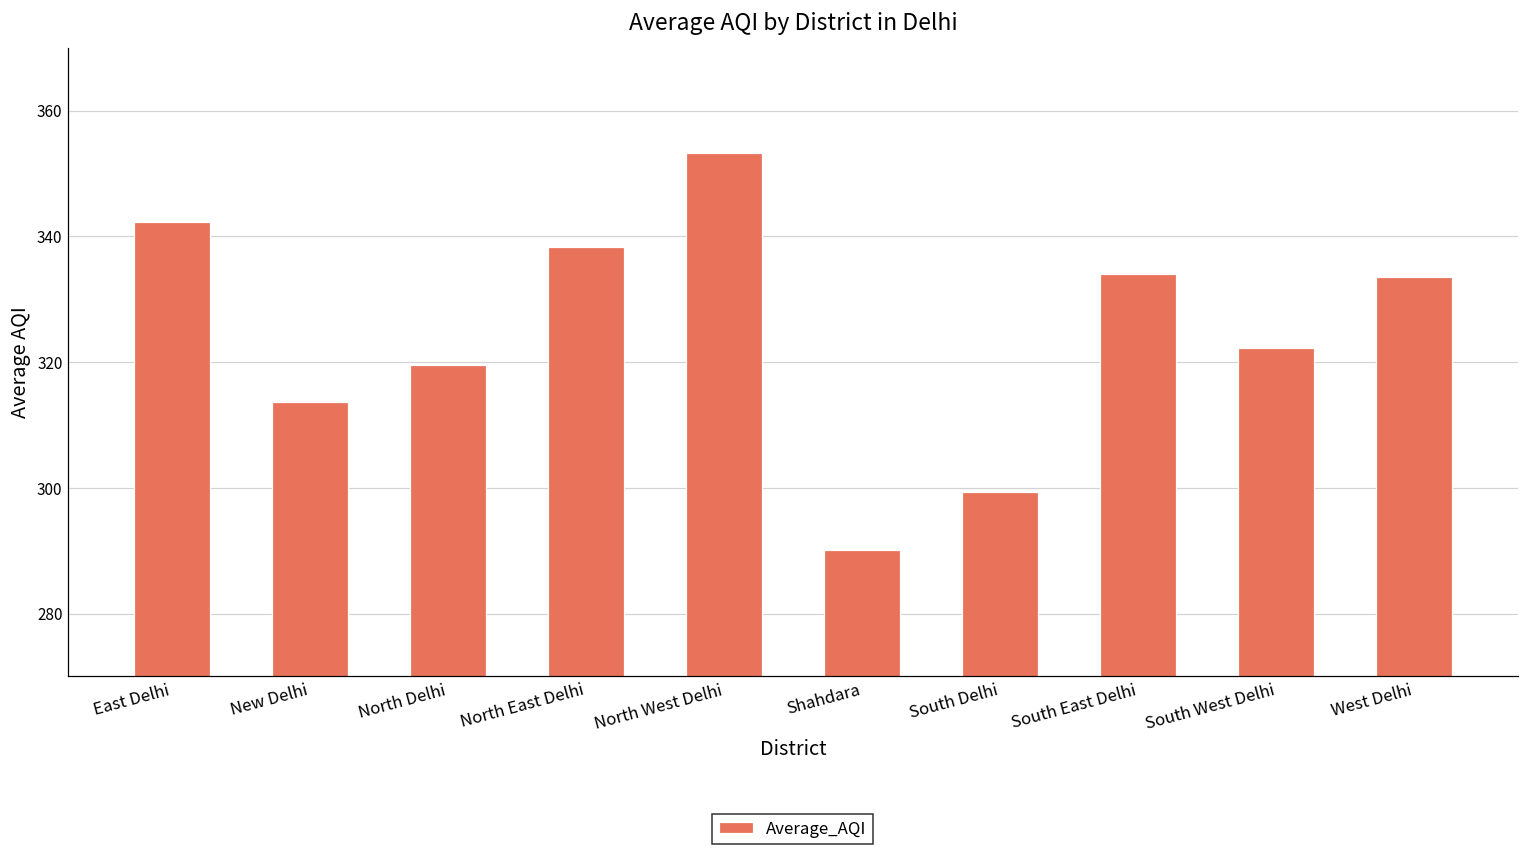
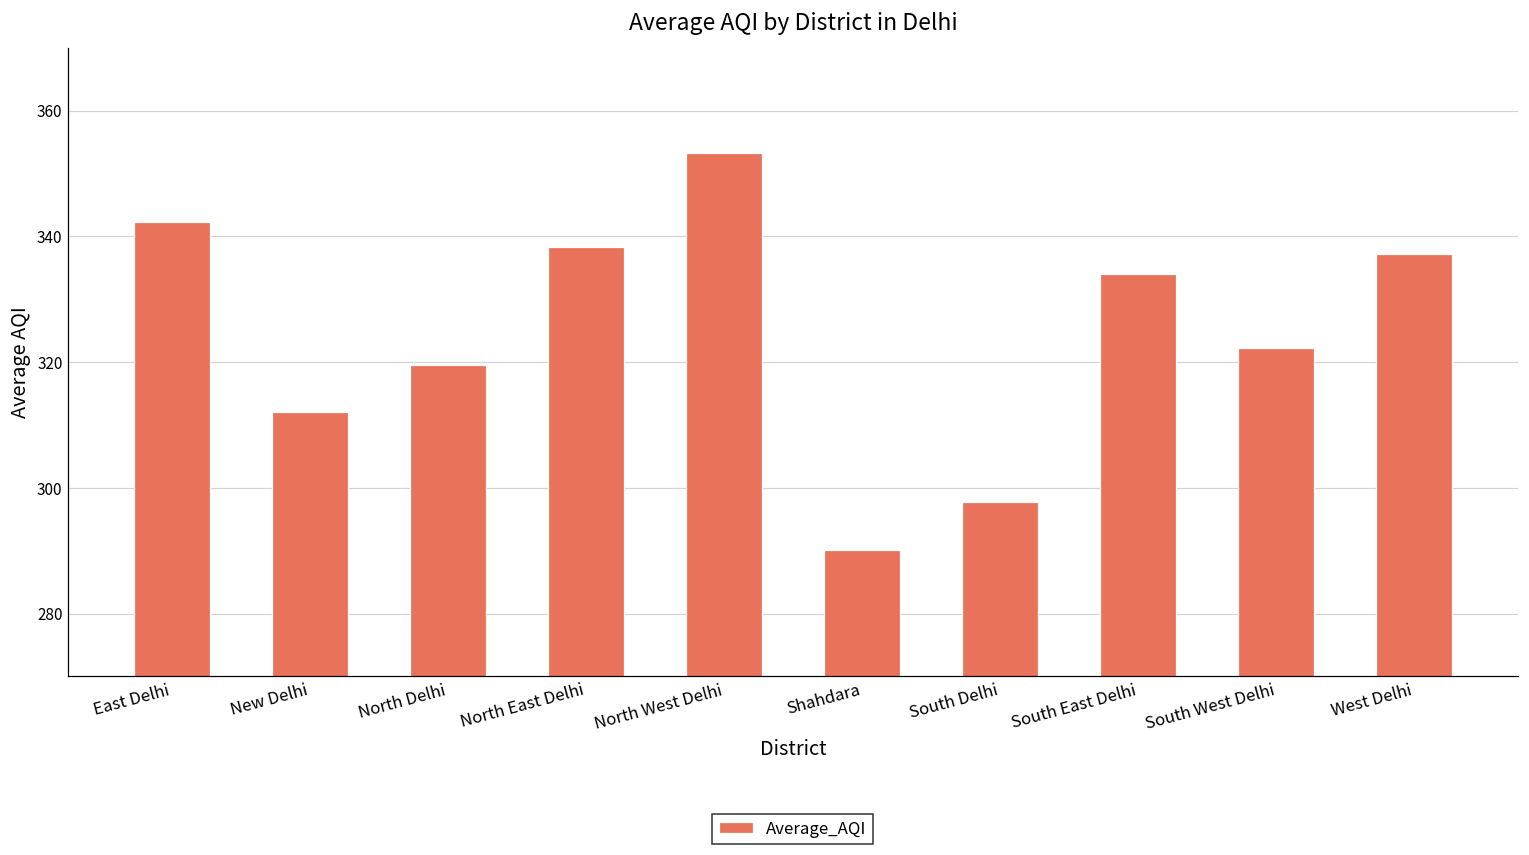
New Delhi: 314 -> 312
South Delhi: 299 -> 298
West Delhi: 334 -> 337
